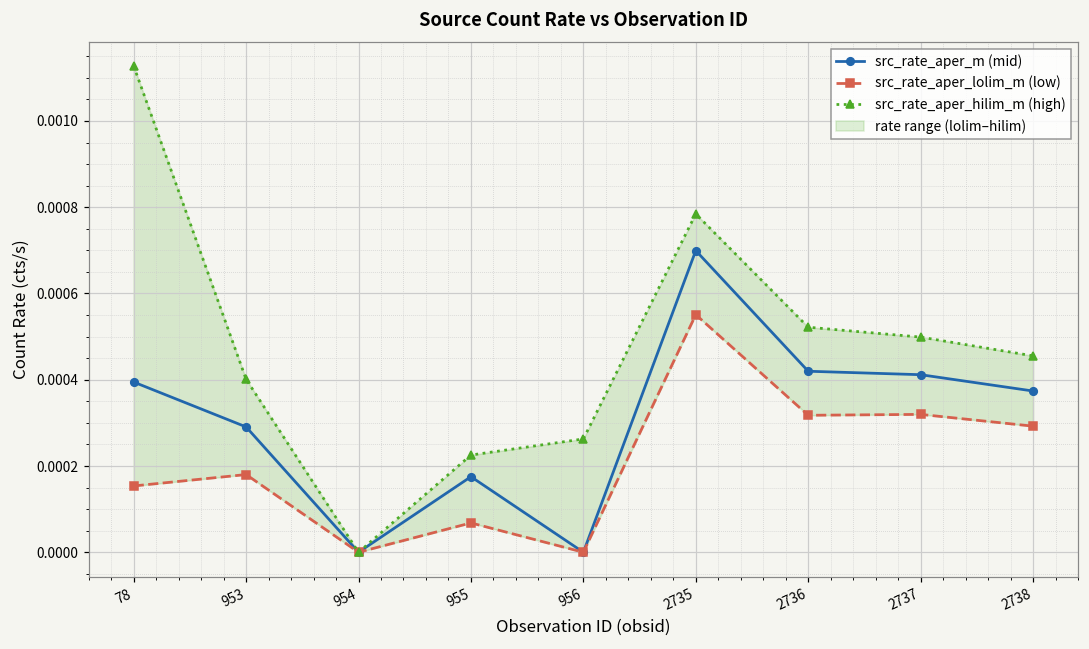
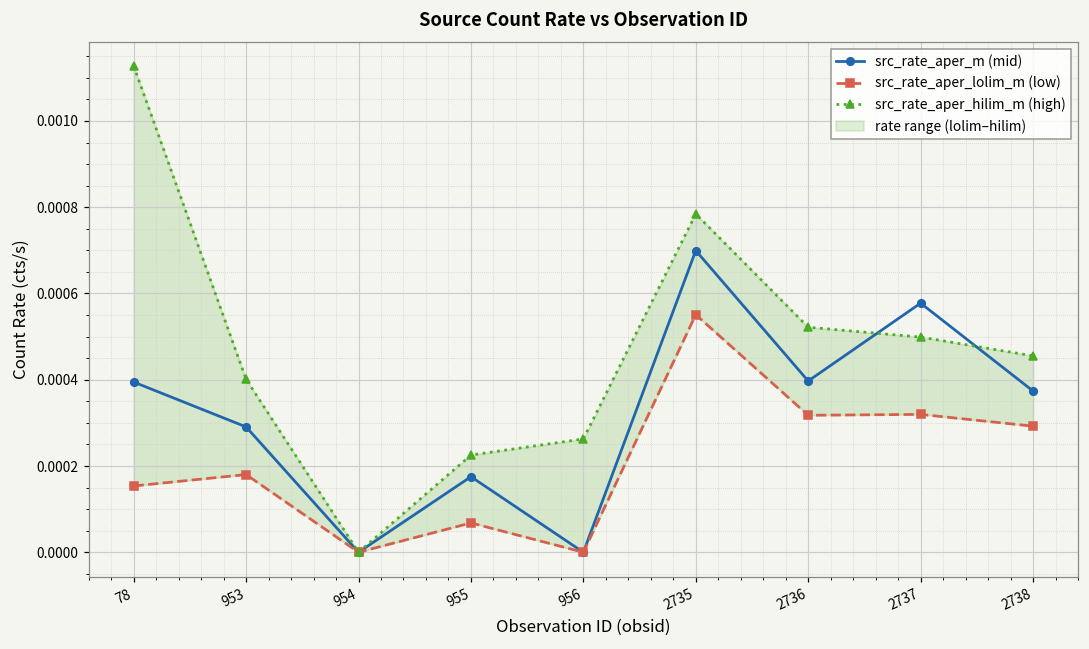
src_rate_aper_m (mid), 2736: 0.00042 -> 0.00040
src_rate_aper_m (mid), 2737: 0.00041 -> 0.00058
